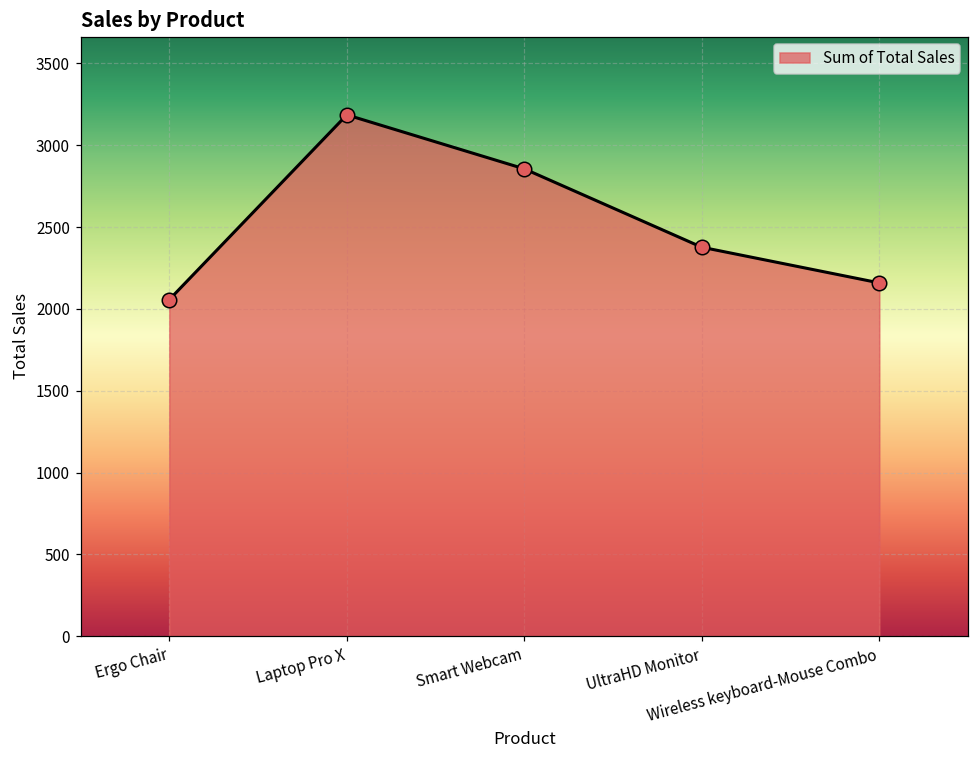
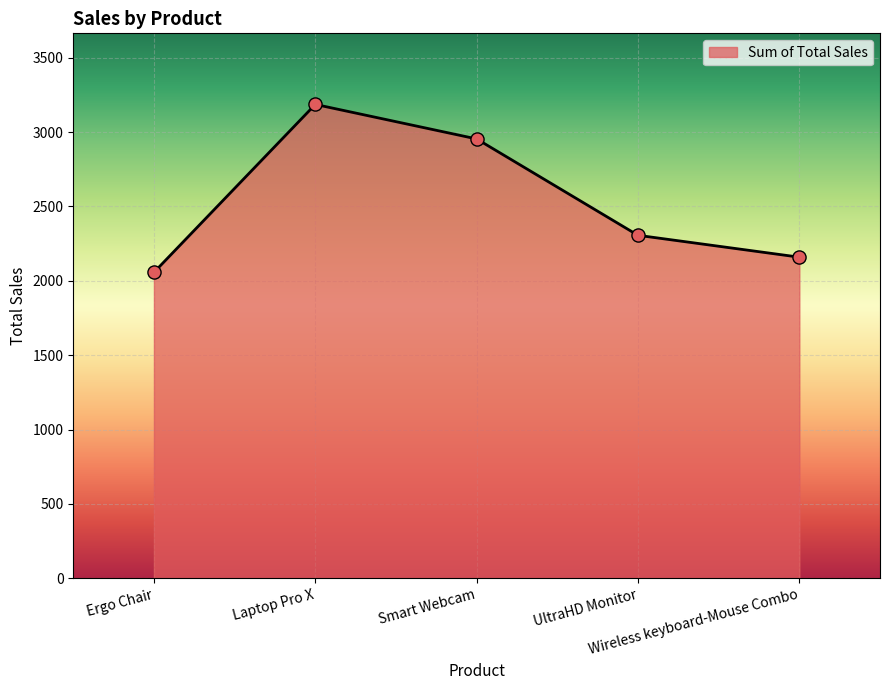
Smart Webcam: 2860 -> 2950
UltraHD Monitor: 2380 -> 2310
